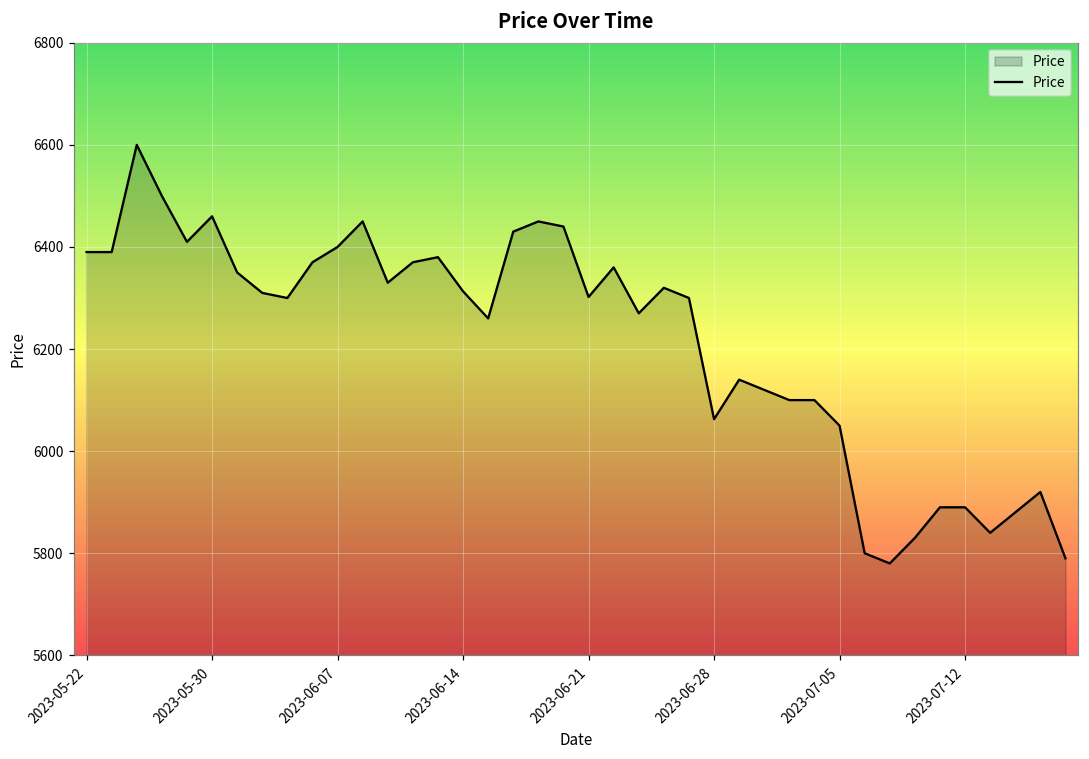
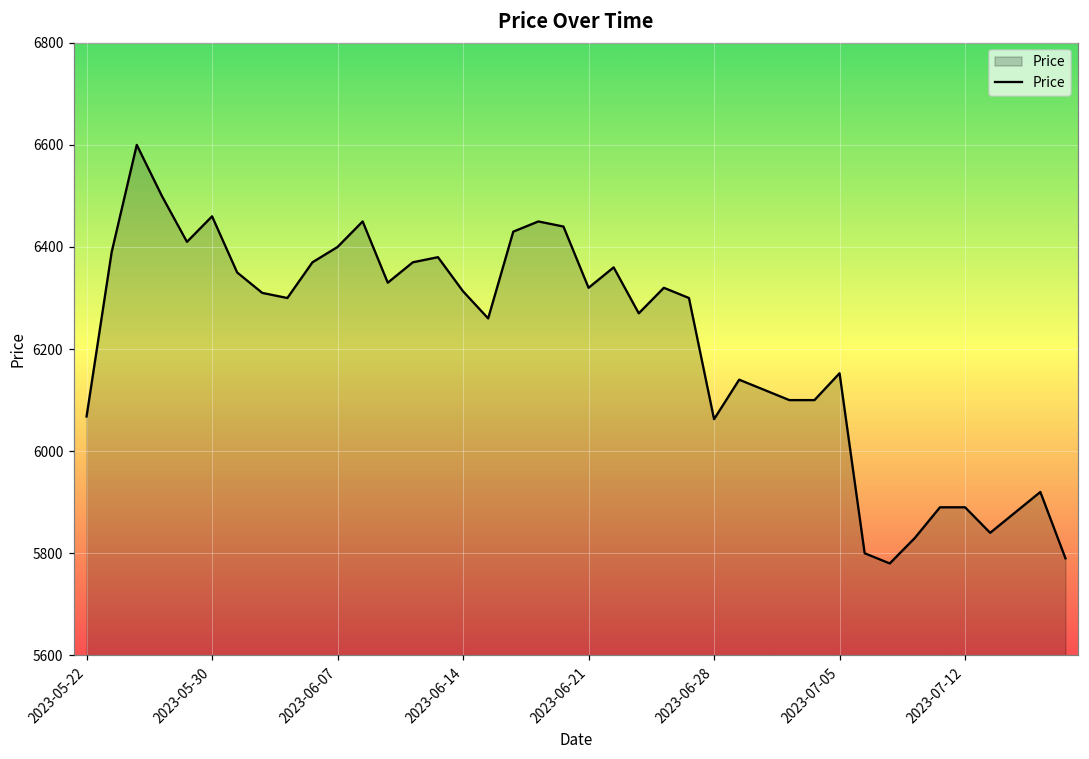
2023-05-22: 6390 -> 6070
2023-06-21: 6300 -> 6320
2023-07-05: 6050 -> 6150
